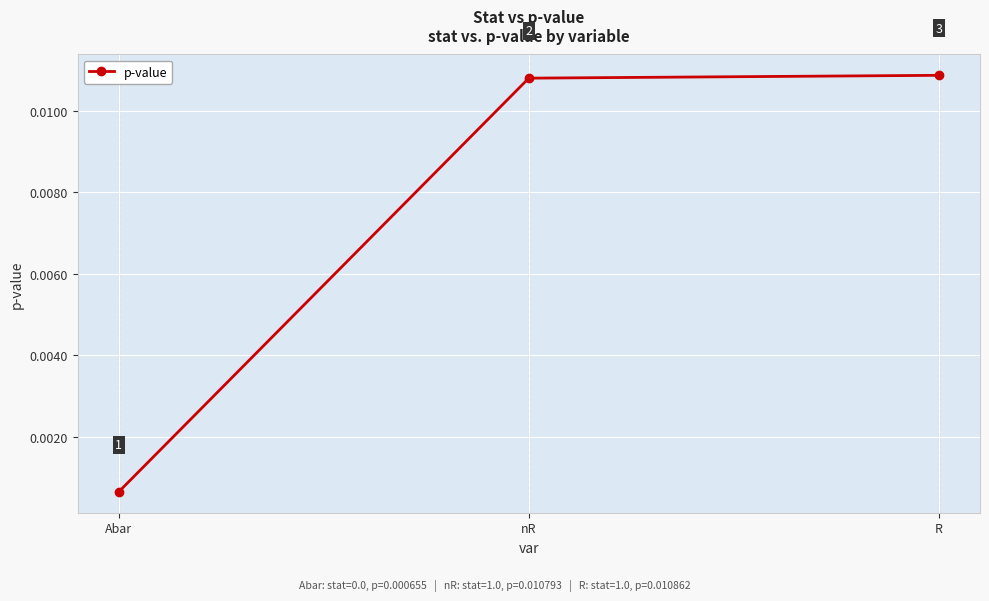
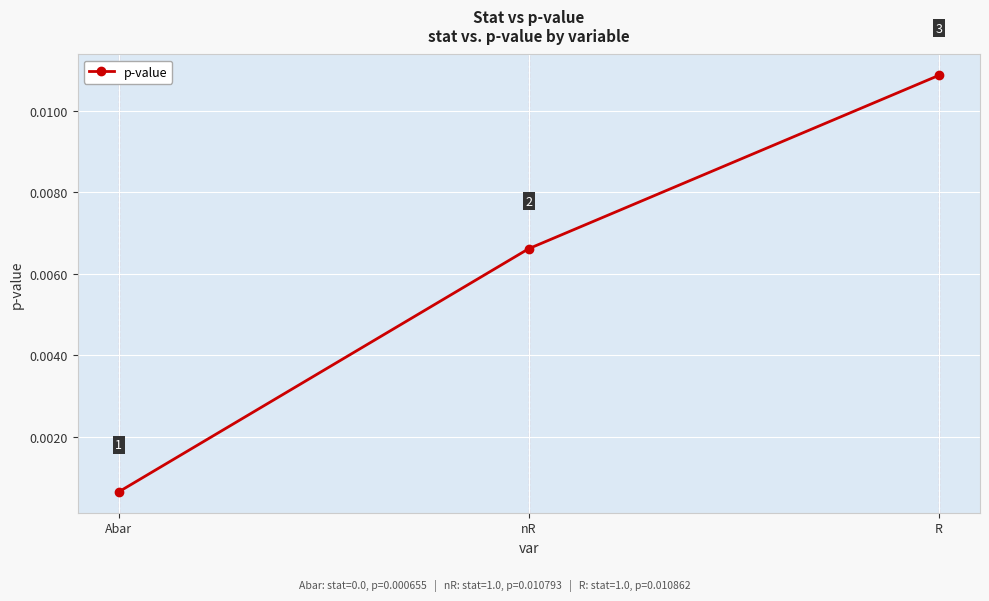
nR: 0.0108 -> 0.0066
